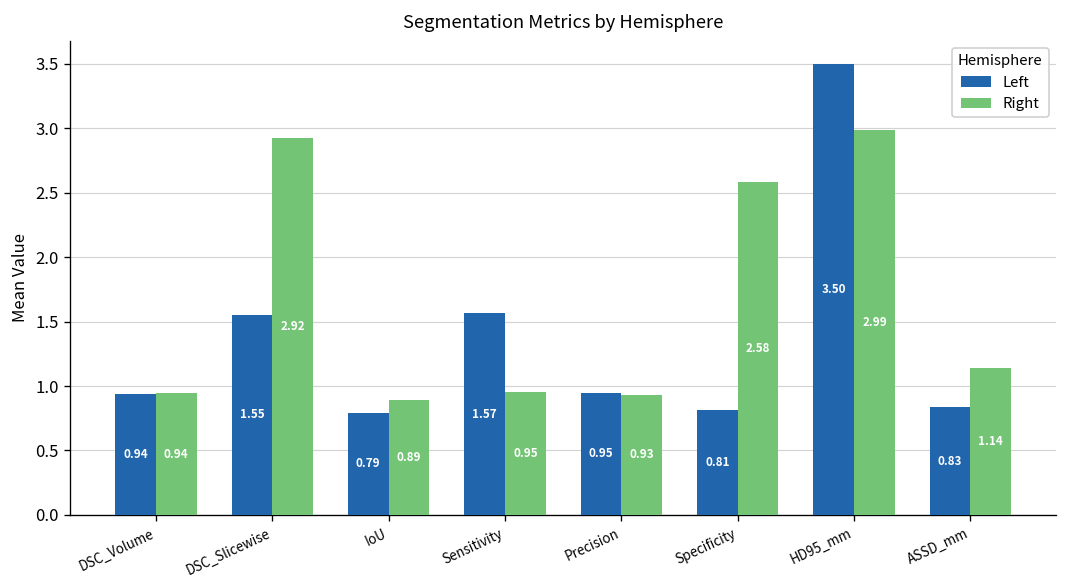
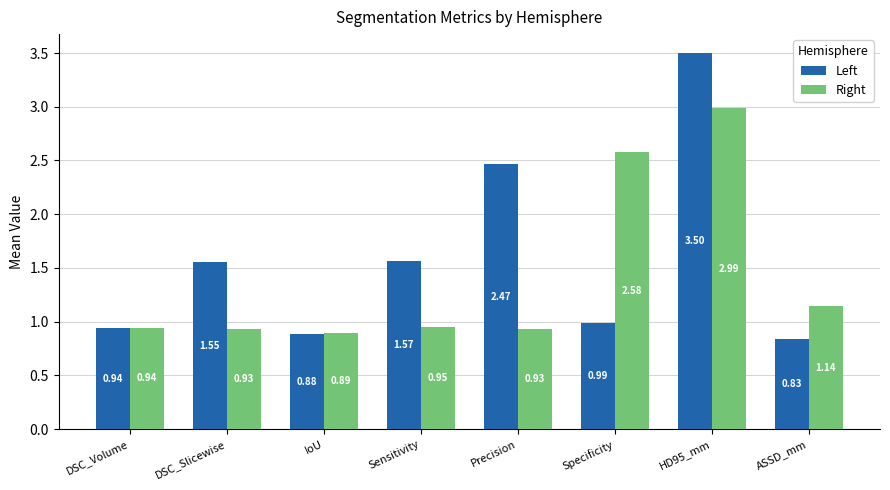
Right, DSC_Slicewise: 2.92 -> 0.93
Left, IoU: 0.79 -> 0.88
Left, Precision: 0.95 -> 2.47
Left, Specificity: 0.81 -> 0.99
